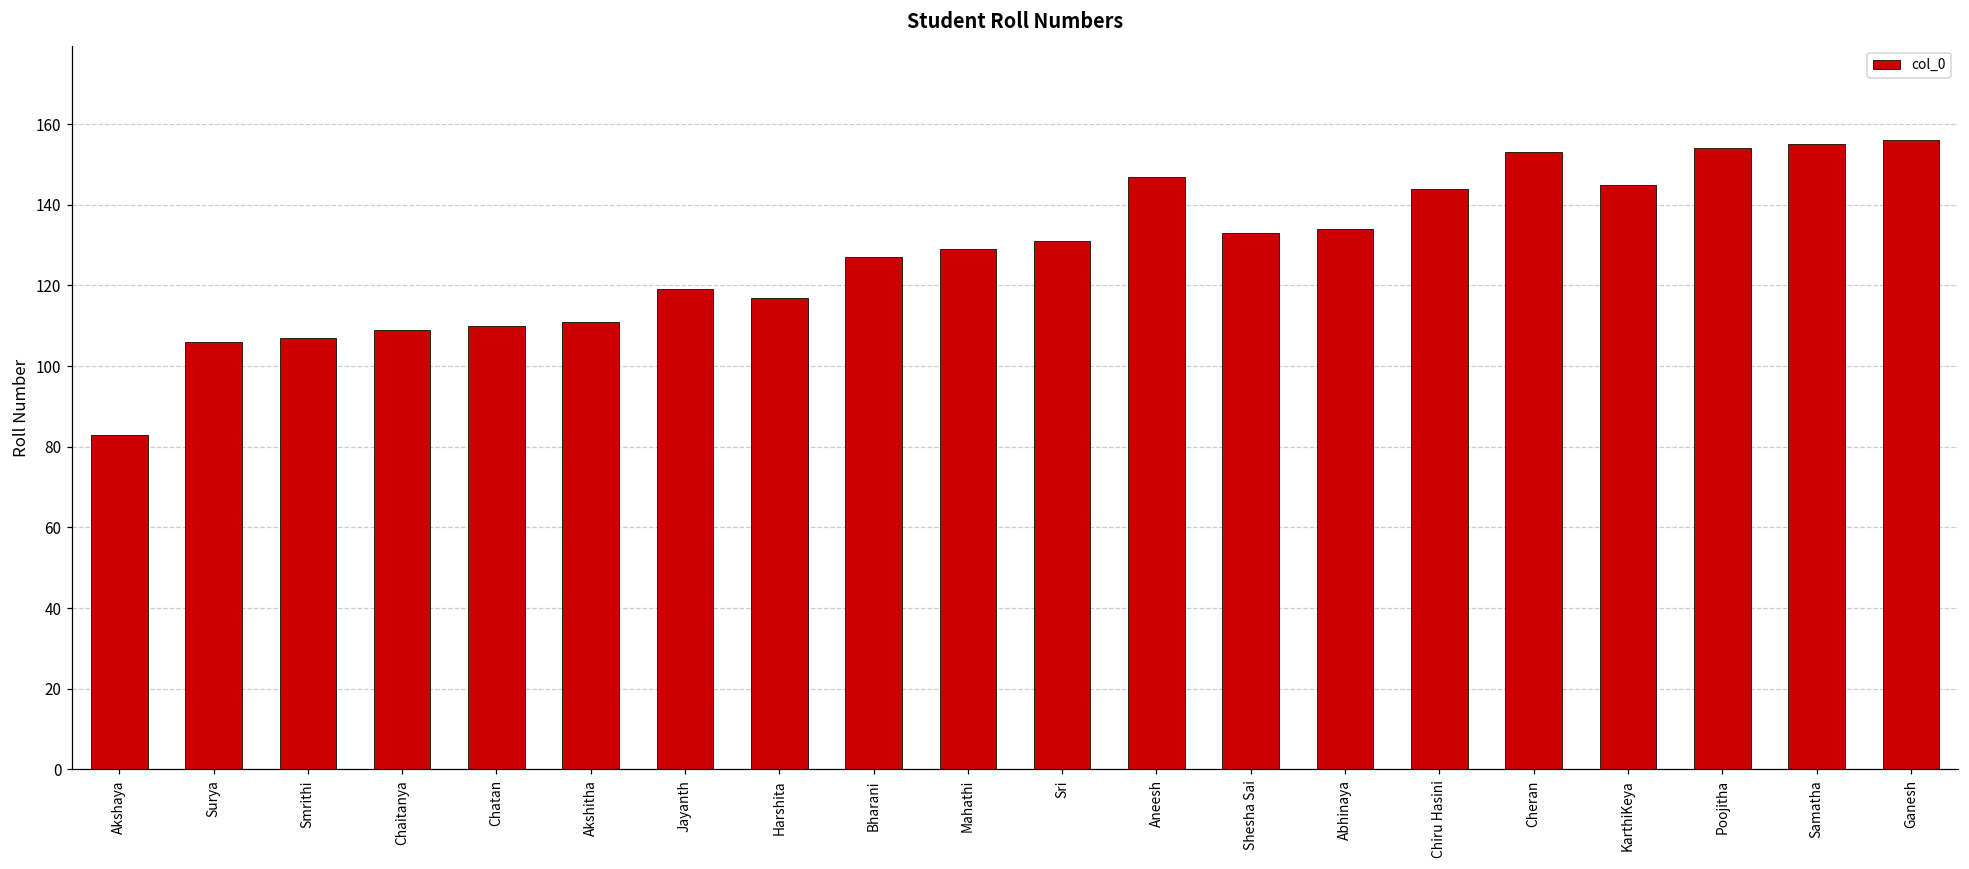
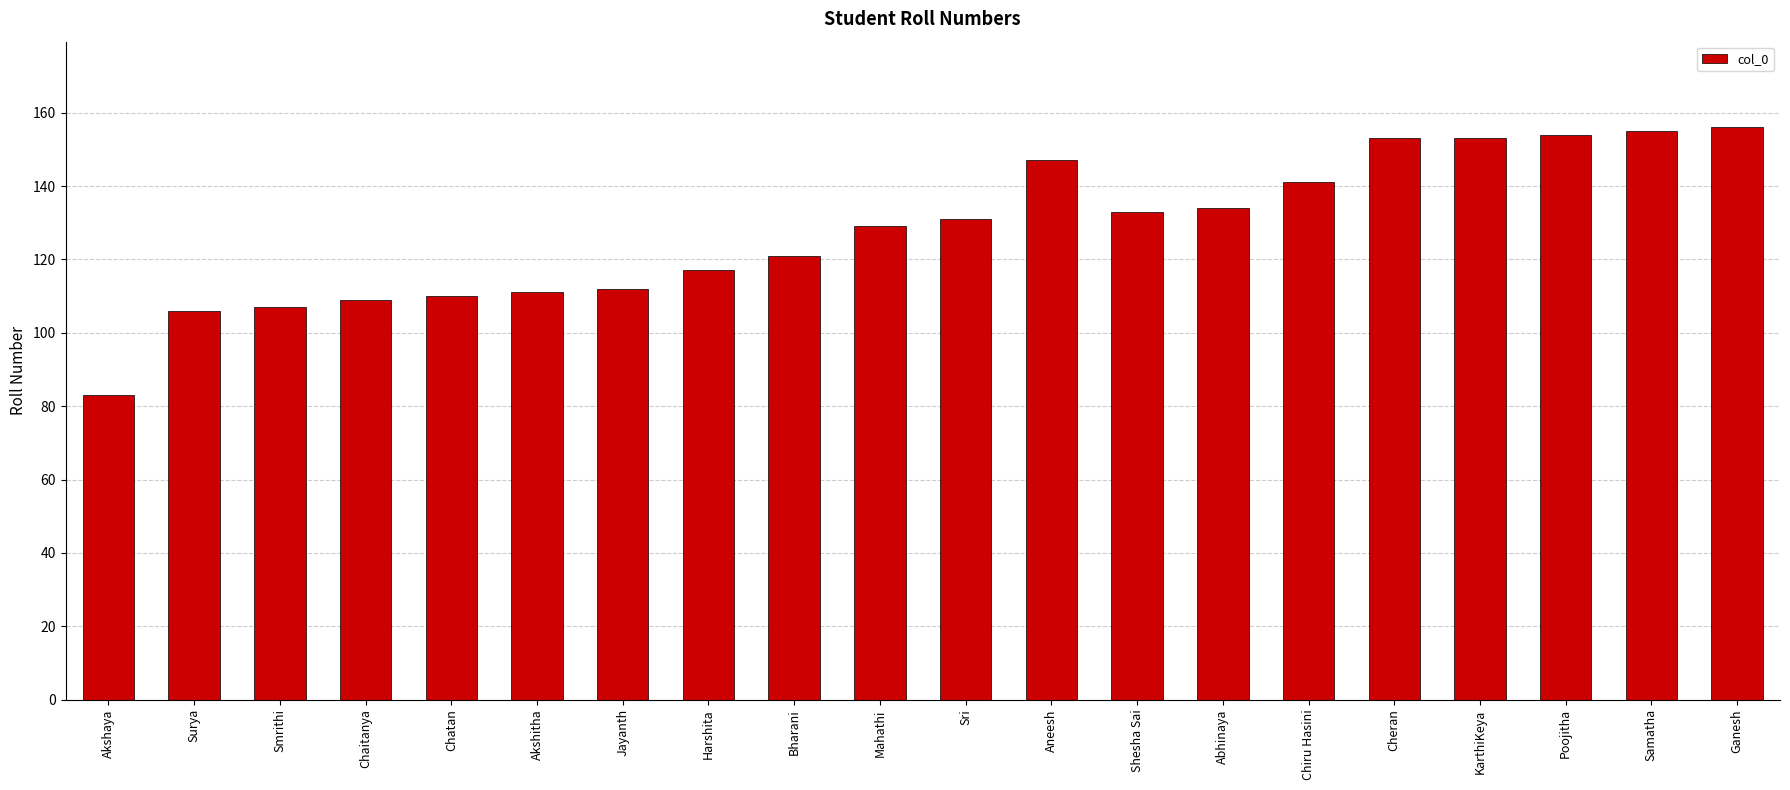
Jayanth: 119 -> 112
Bharani: 127 -> 121
Chiru Hasini: 144 -> 141
KarthiKeya: 145 -> 153
